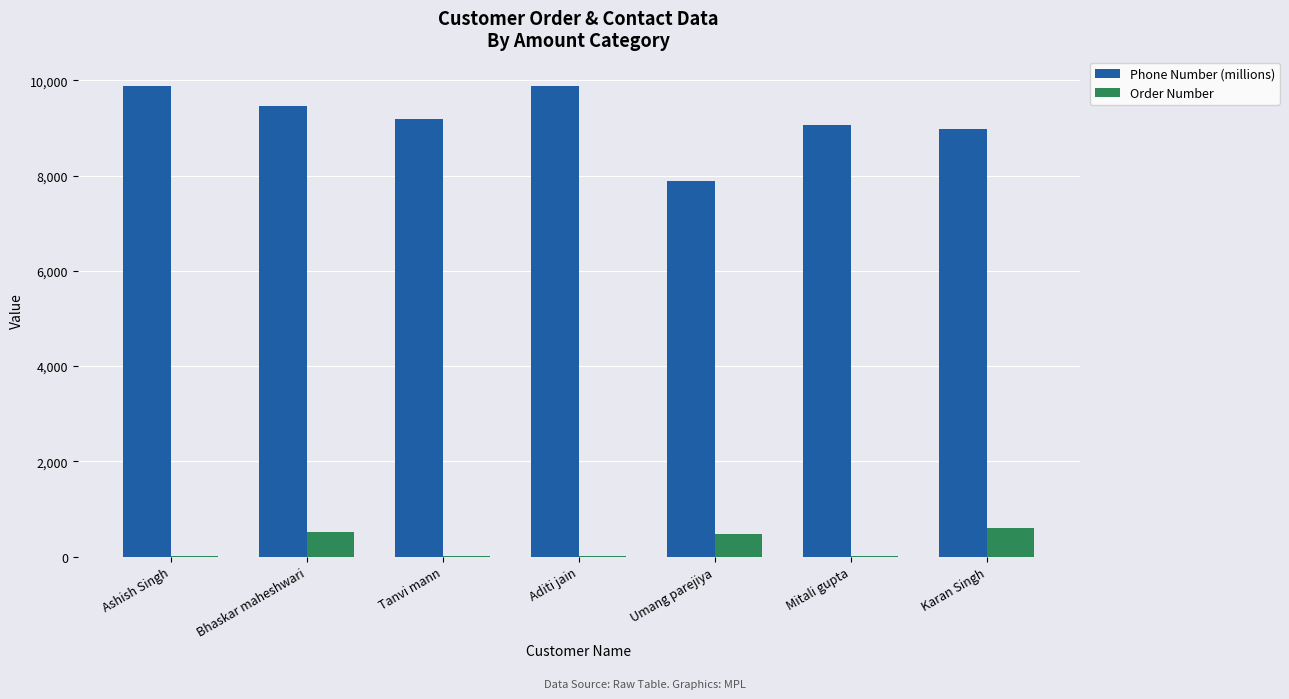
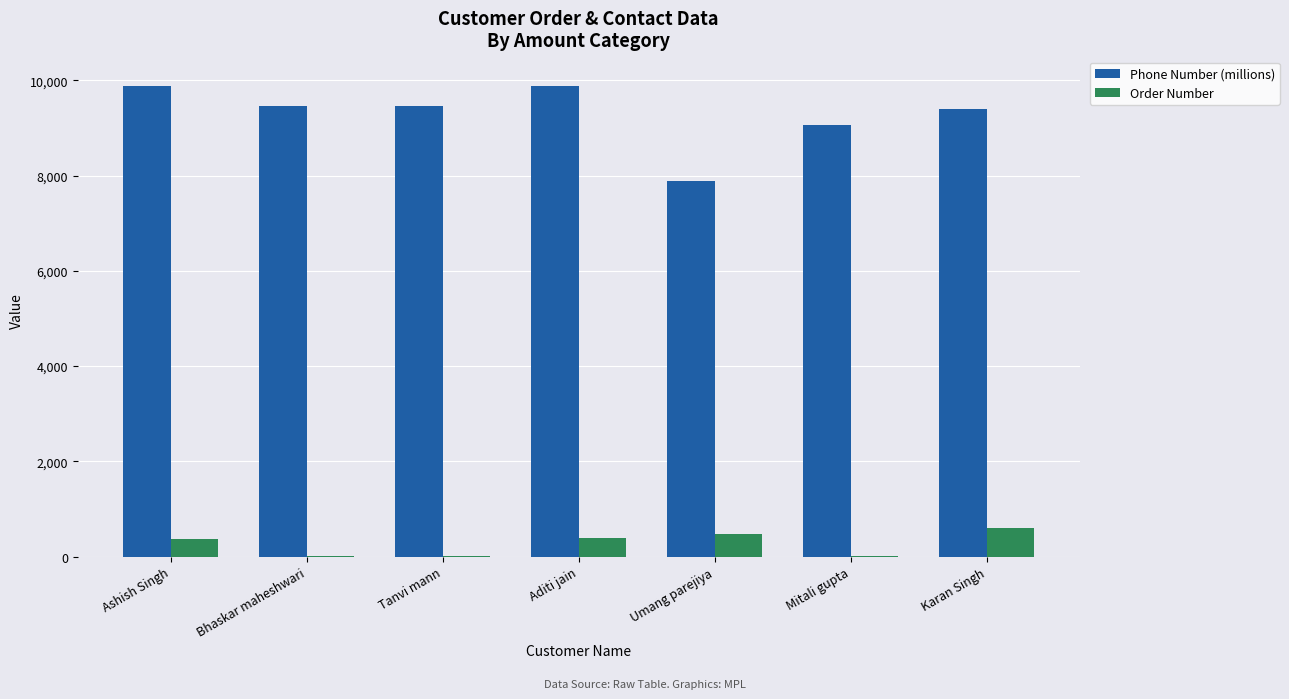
Order Number, Ashish Singh: 0 -> 400
Order Number, Bhaskar maheshwari: 500 -> 0
Phone Number (millions), Tanvi mann: 9,200 -> 9,500
Order Number, Aditi jain: 0 -> 400
Phone Number (millions), Karan Singh: 9,000 -> 9,400
